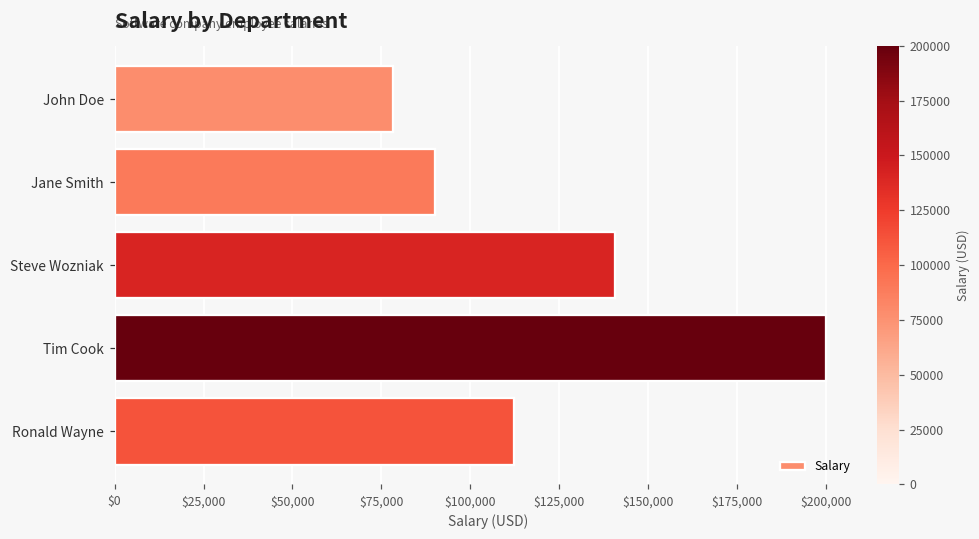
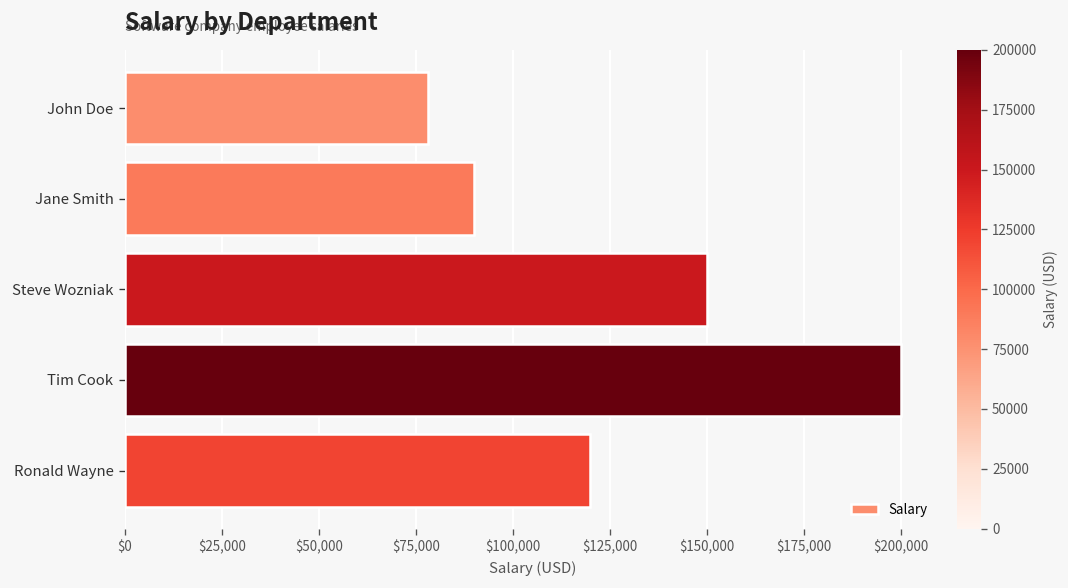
Steve Wozniak: $141,000 -> $150,000
Ronald Wayne: $112,000 -> $120,000
